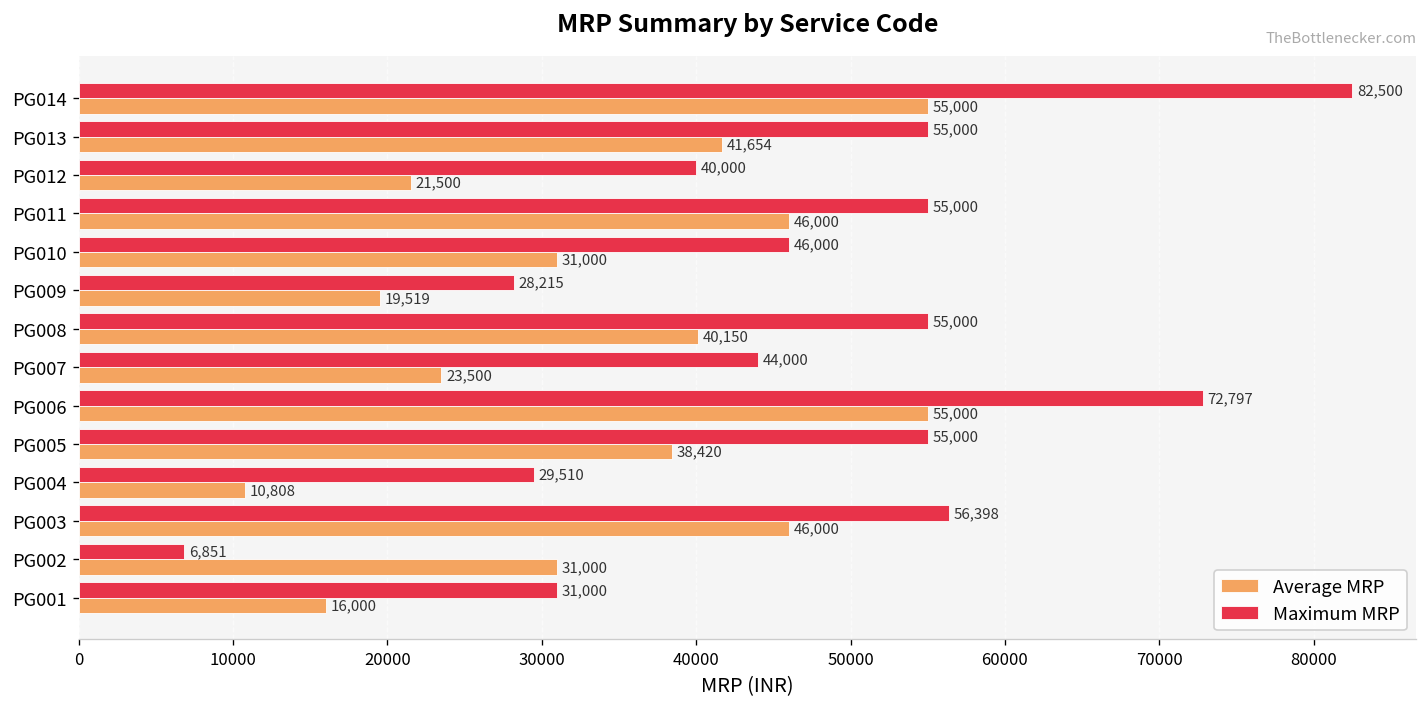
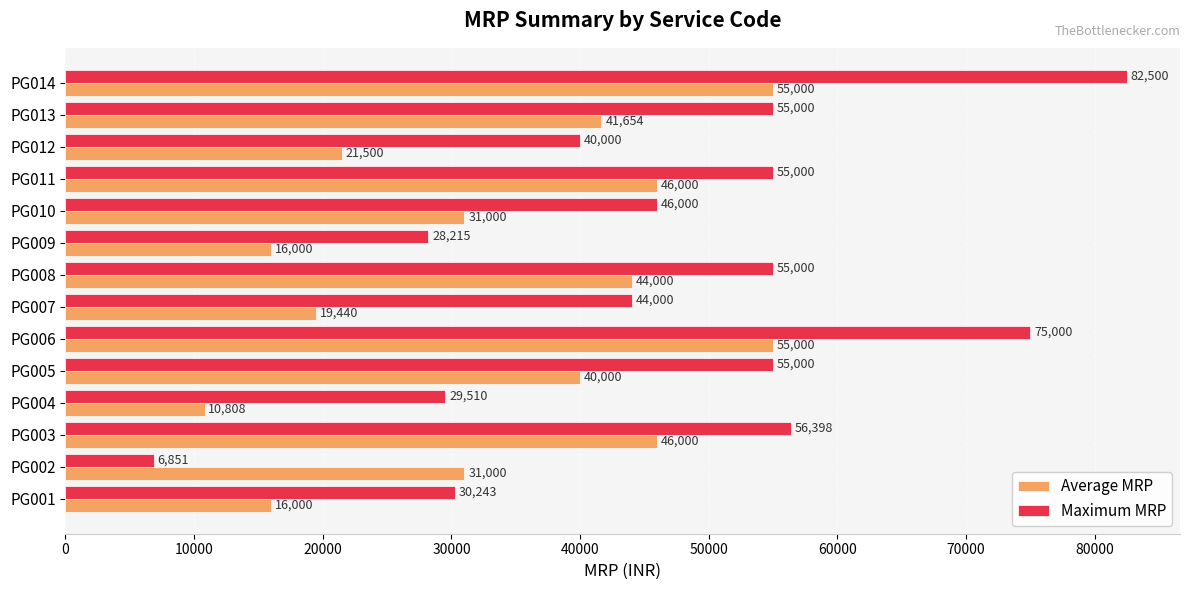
Average MRP, PG009: 19,519 -> 16,000
Average MRP, PG008: 40,150 -> 44,000
Average MRP, PG007: 23,500 -> 19,440
Maximum MRP, PG006: 72,797 -> 75,000
Average MRP, PG005: 38,420 -> 40,000
Maximum MRP, PG001: 31,000 -> 30,243
